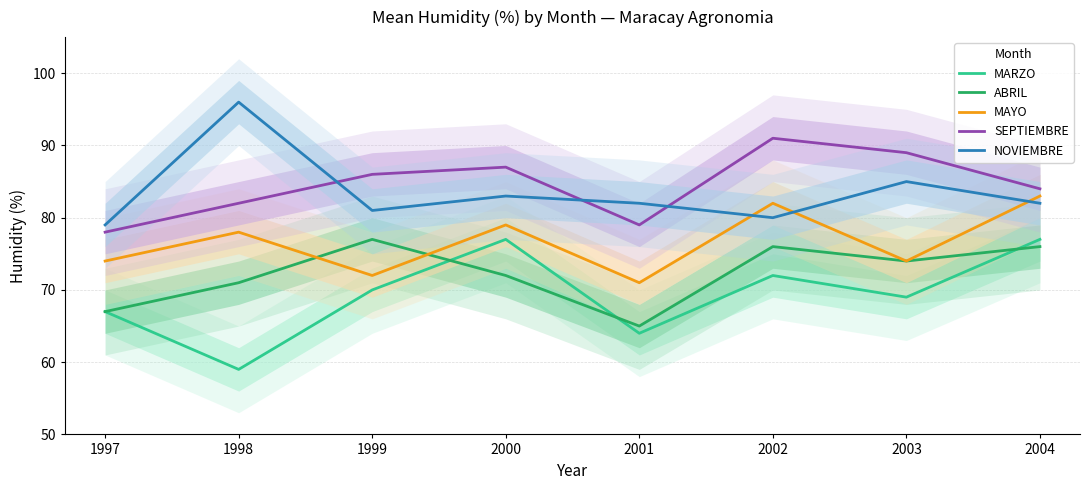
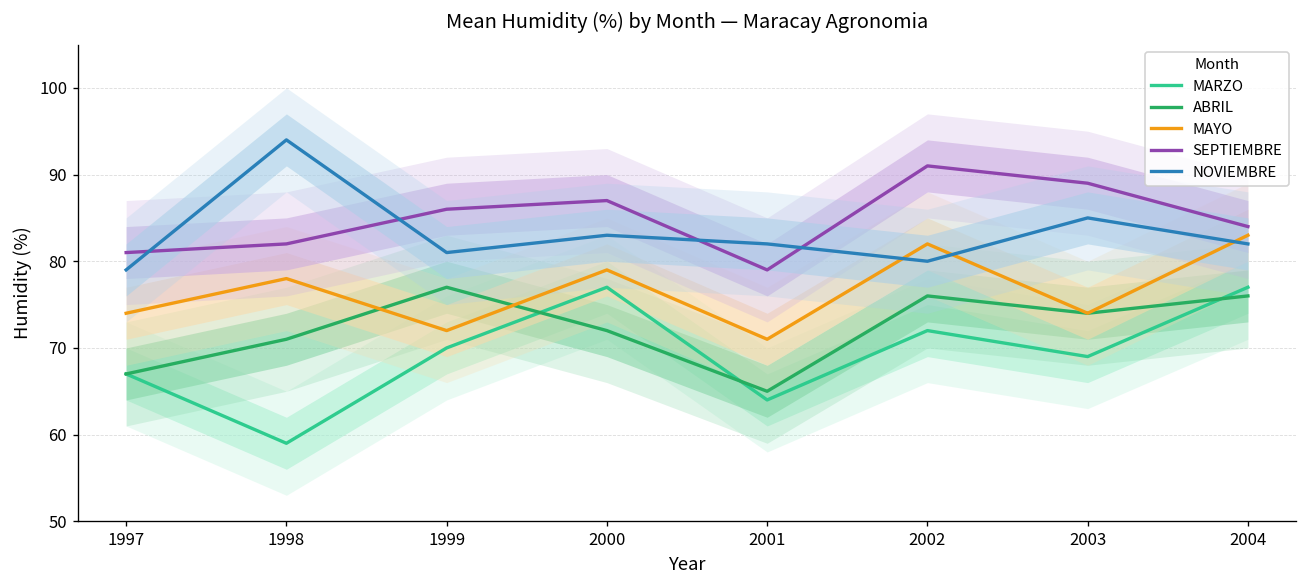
SEPTIEMBRE, 1997: 78 -> 81
NOVIEMBRE, 1998: 96 -> 94
